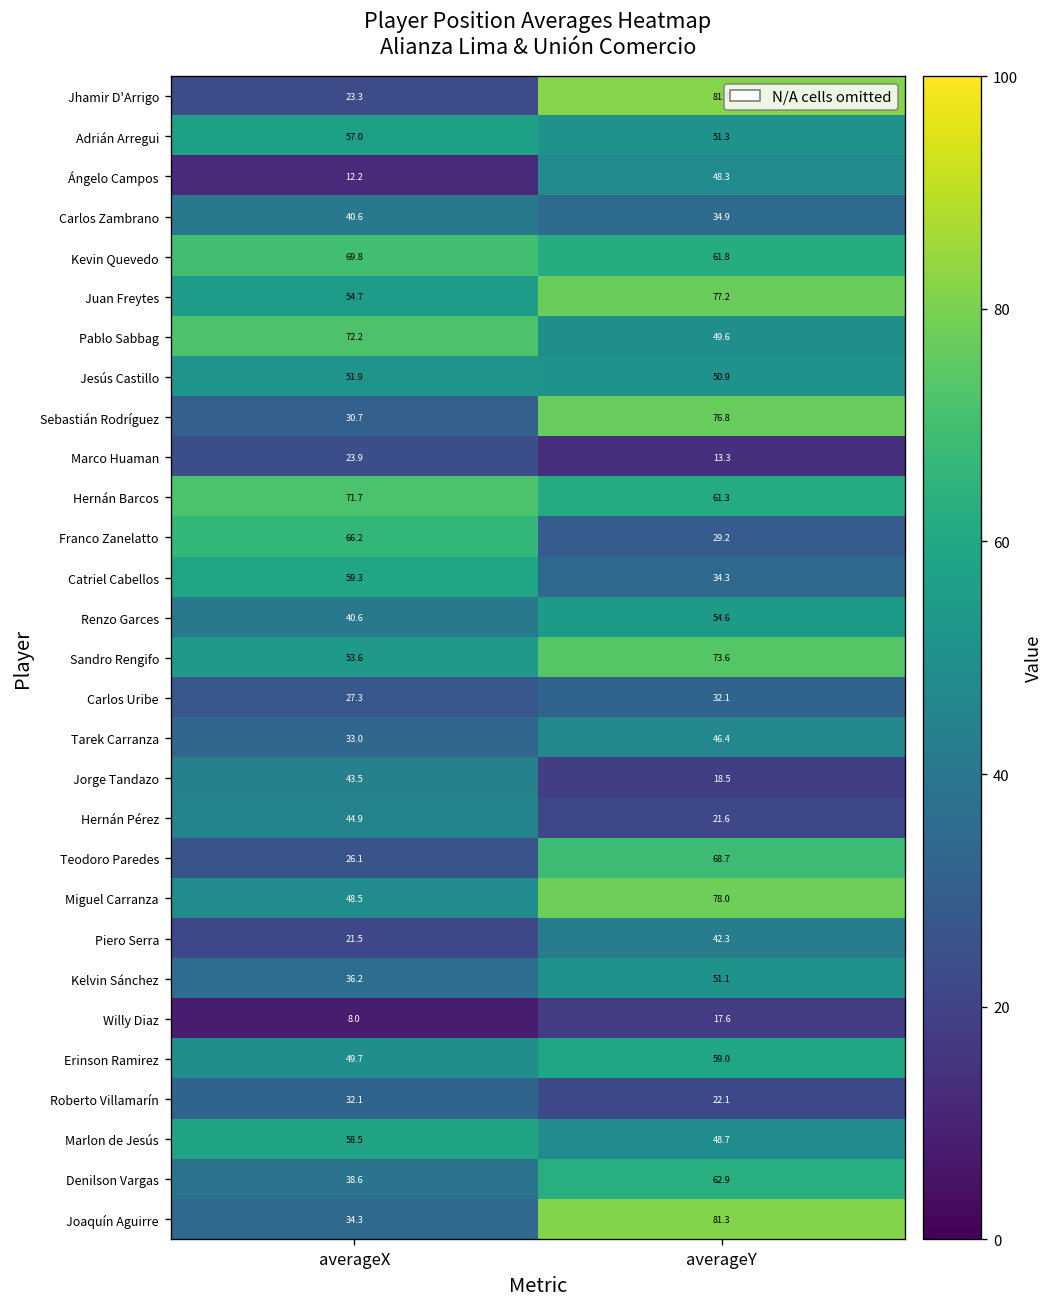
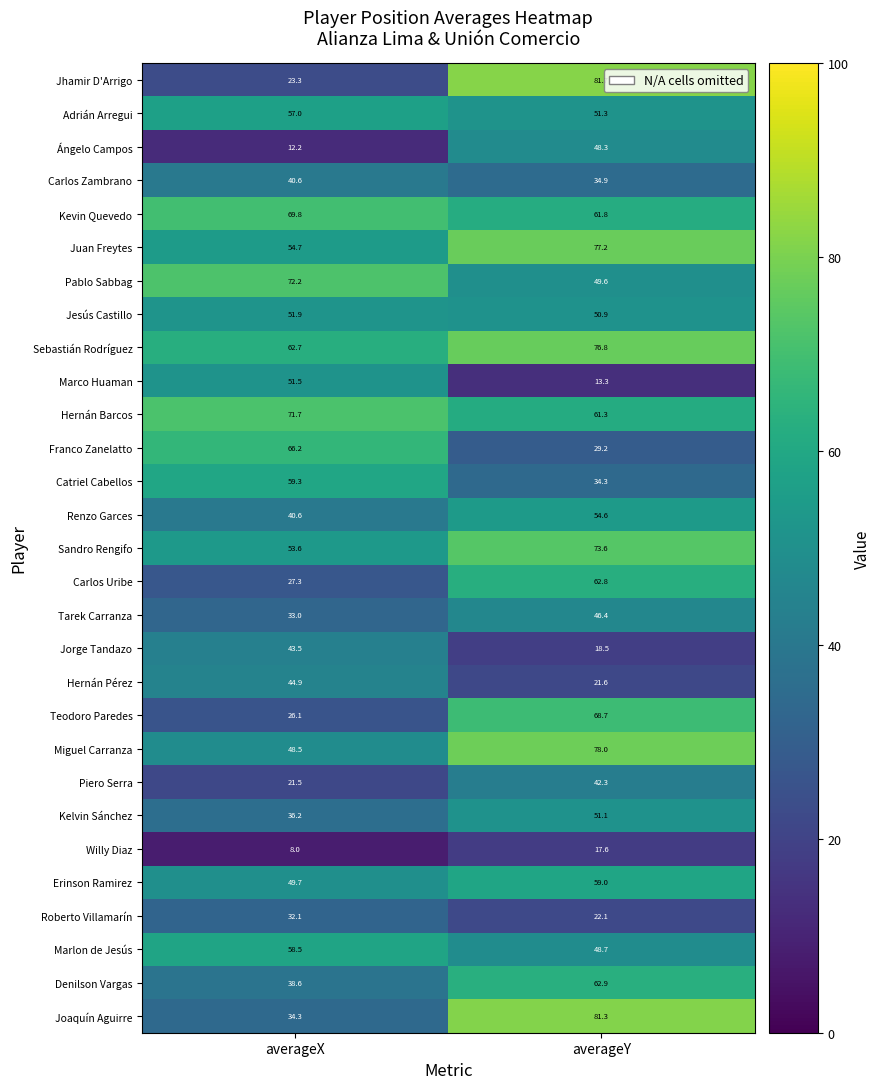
Sebastián Rodríguez, averageX: 30.7 -> 62.7
Marco Huaman, averageX: 23.9 -> 51.5
Carlos Uribe, averageY: 32.1 -> 62.8
